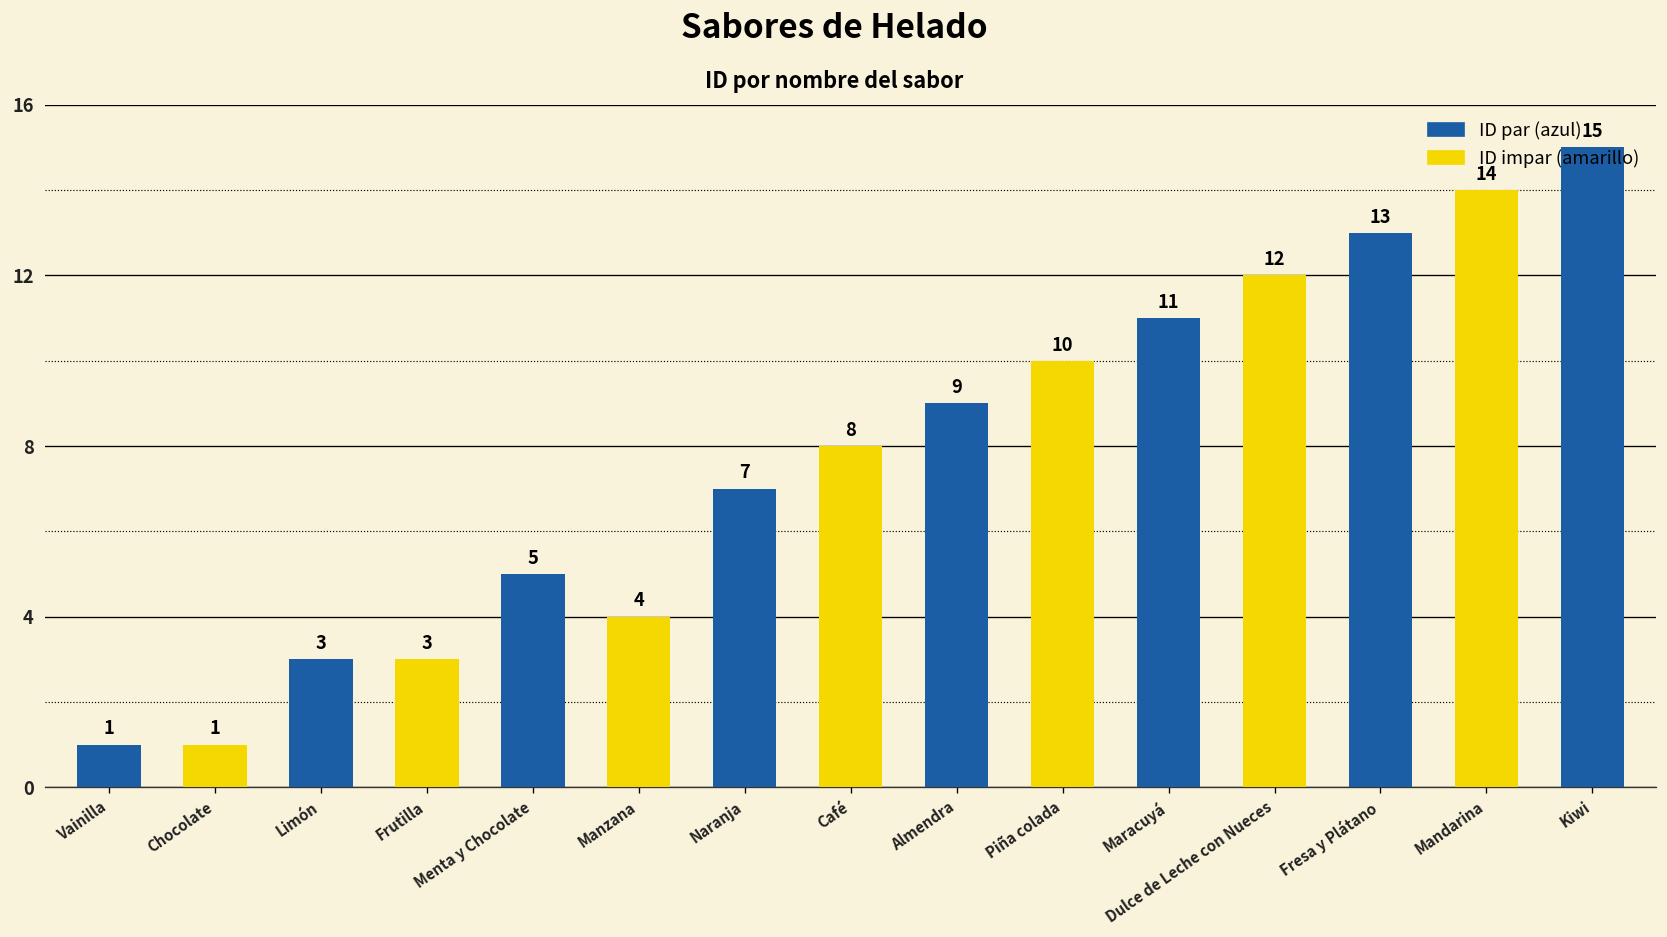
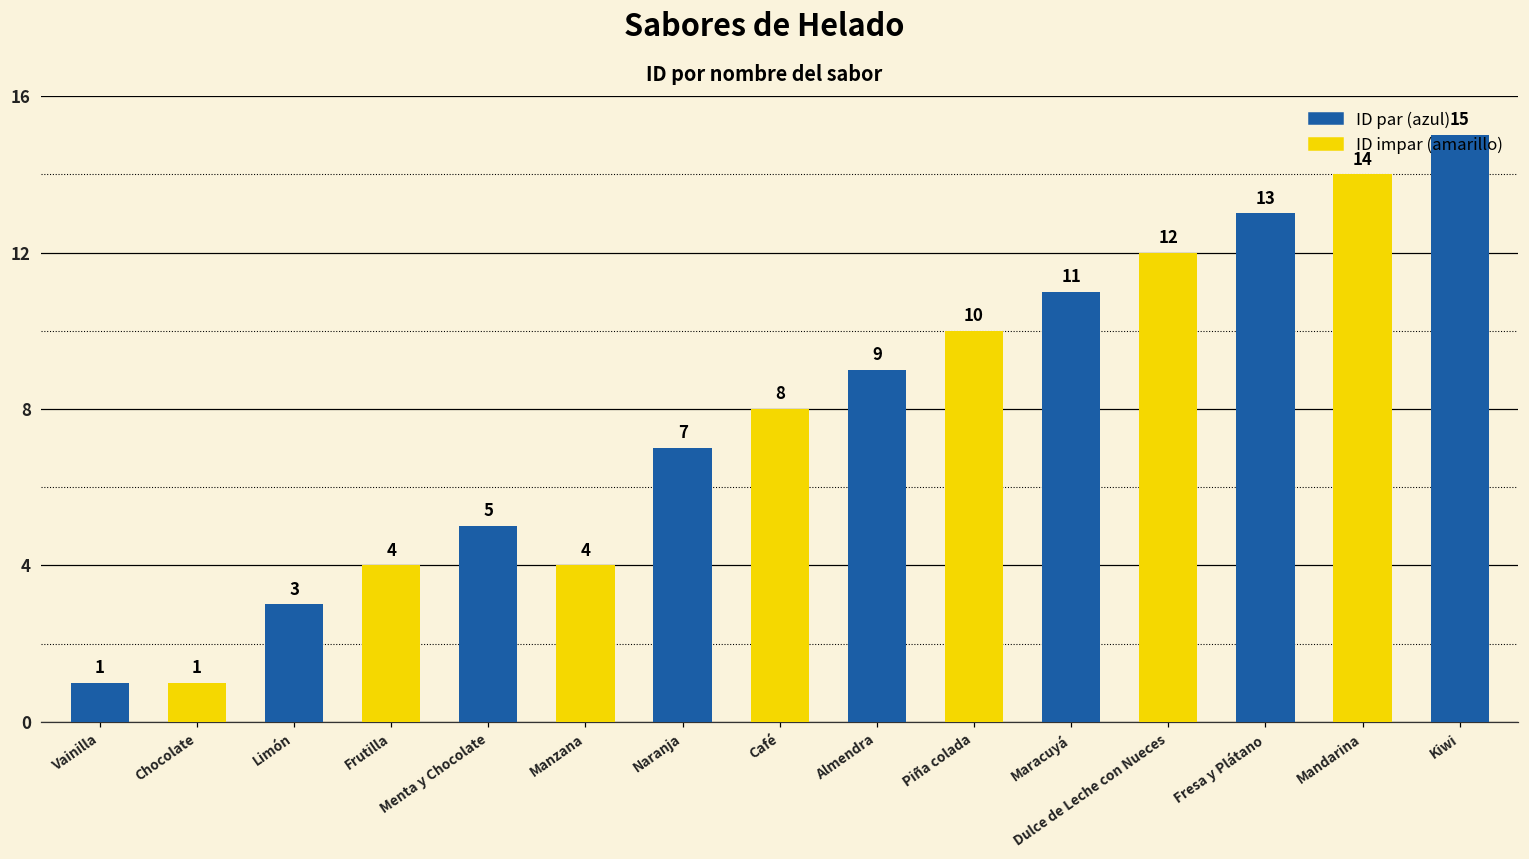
Frutilla: 3 -> 4
